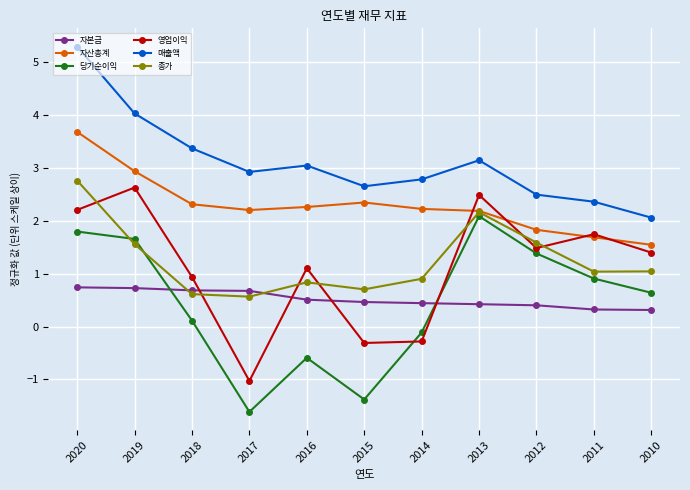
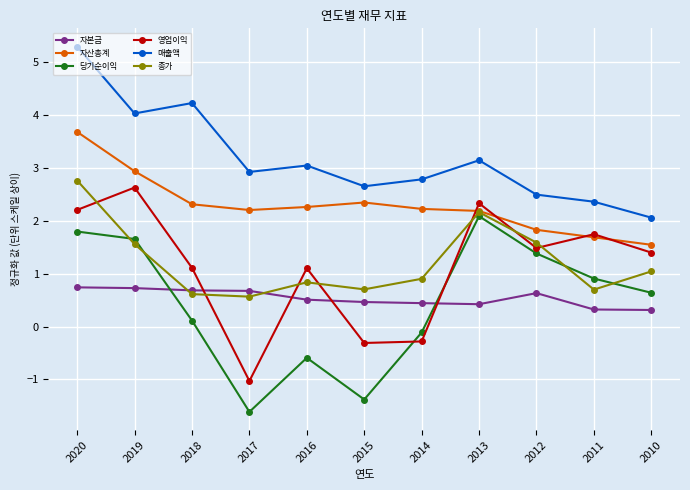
영업이익, 2018: 0.9 -> 1.1
매출액, 2018: 3.4 -> 4.2
영업이익, 2013: 2.5 -> 2.3
자본금, 2012: 0.4 -> 0.6
종가, 2011: 1.0 -> 0.7
